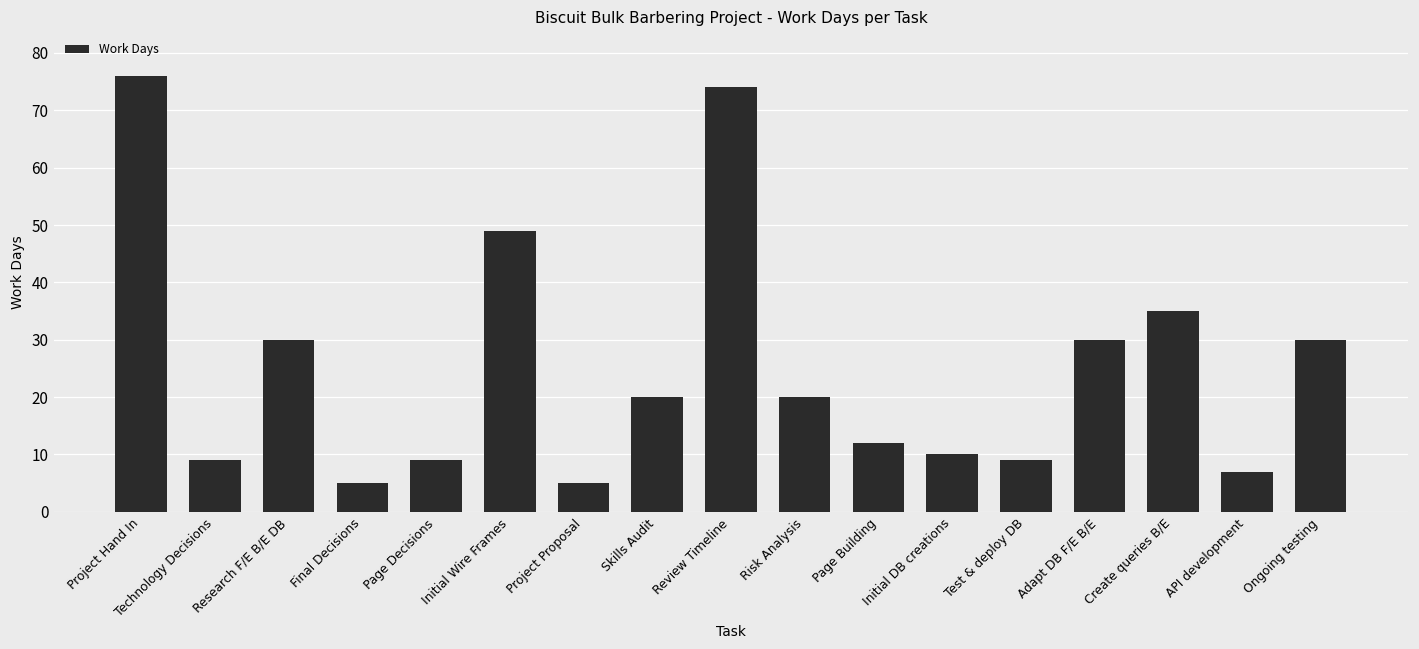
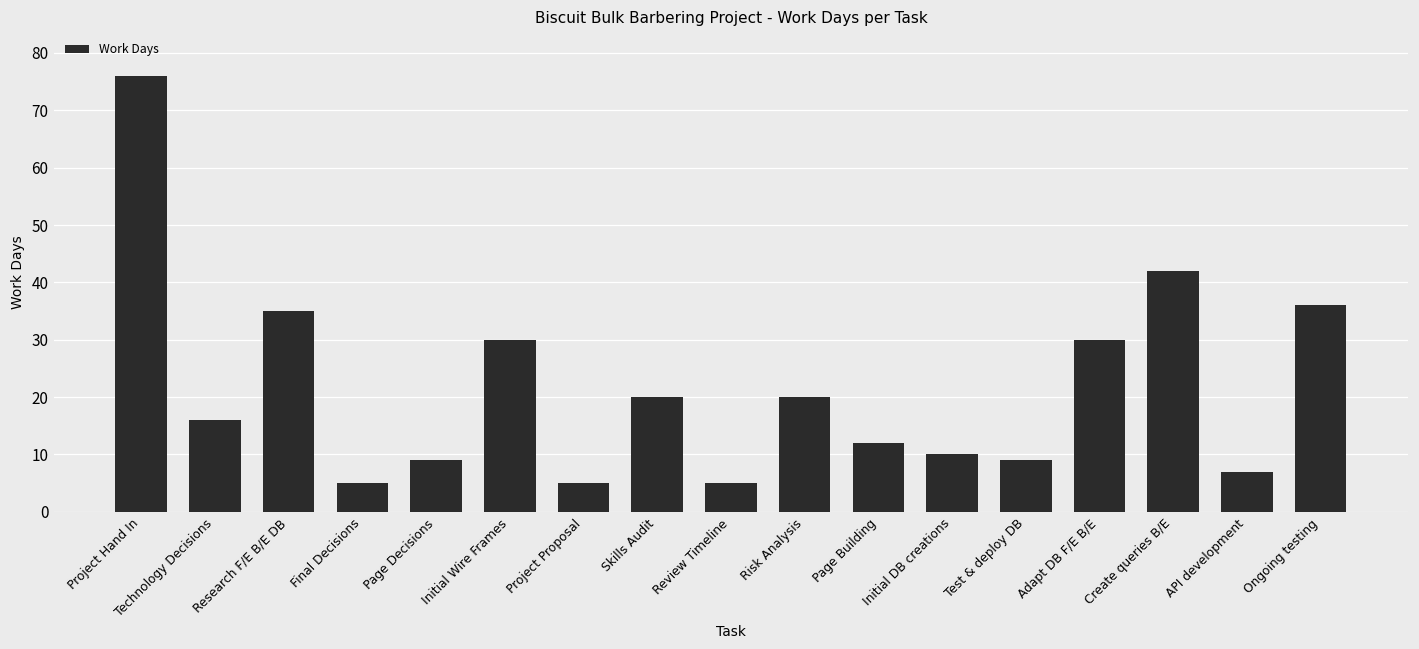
Technology Decisions: 9 -> 16
Research F/E B/E DB: 30 -> 35
Initial Wire Frames: 49 -> 30
Review Timeline: 74 -> 5
Create queries B/E: 35 -> 42
Ongoing testing: 30 -> 36
